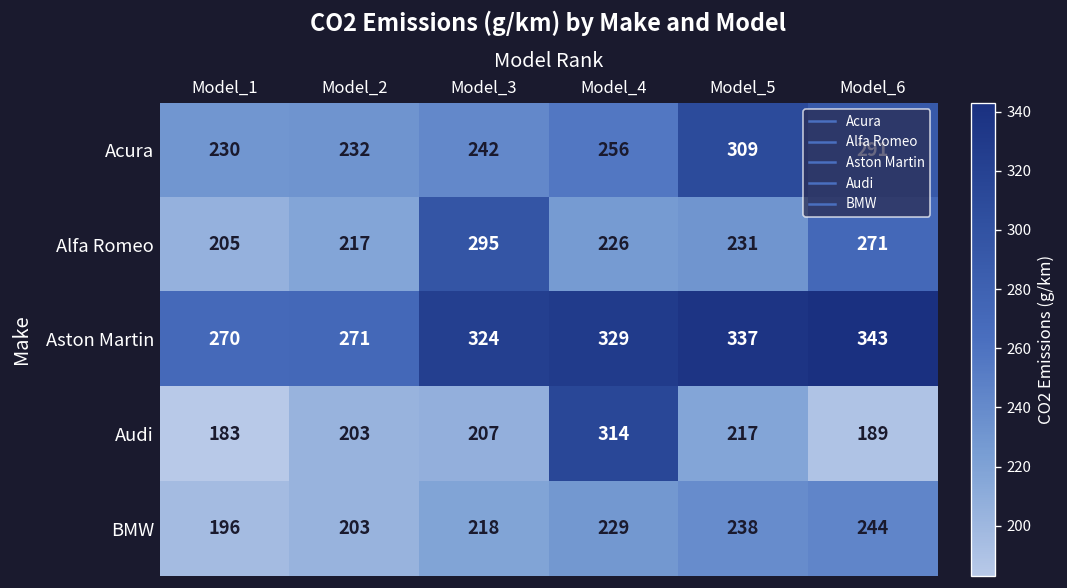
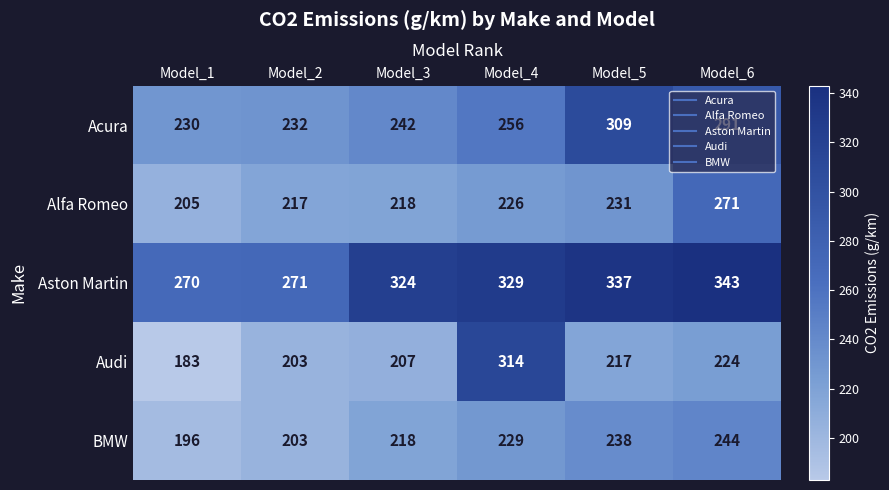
Alfa Romeo, Model_3: 295 -> 218
Audi, Model_6: 189 -> 224
